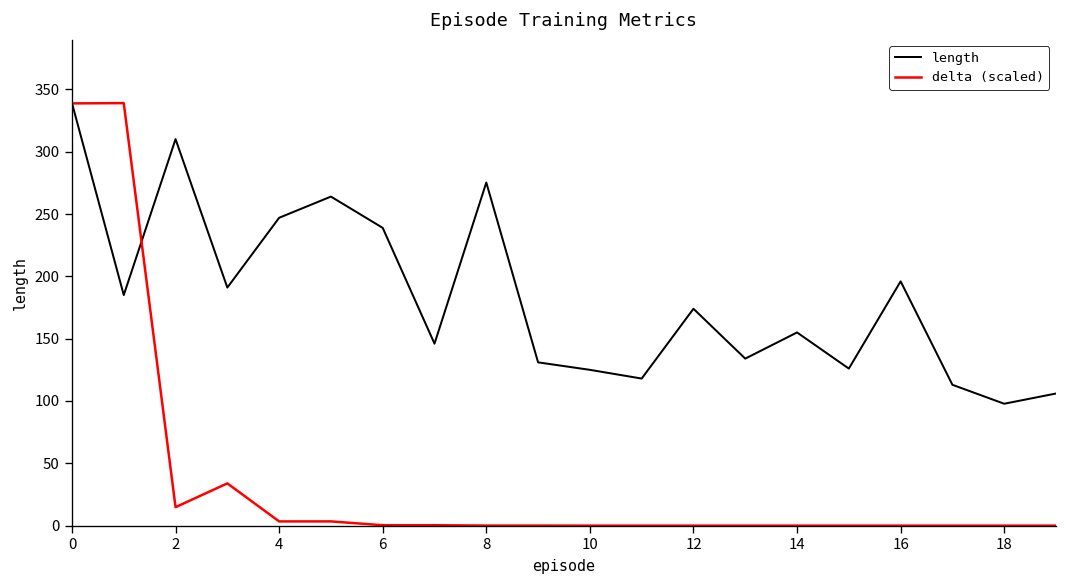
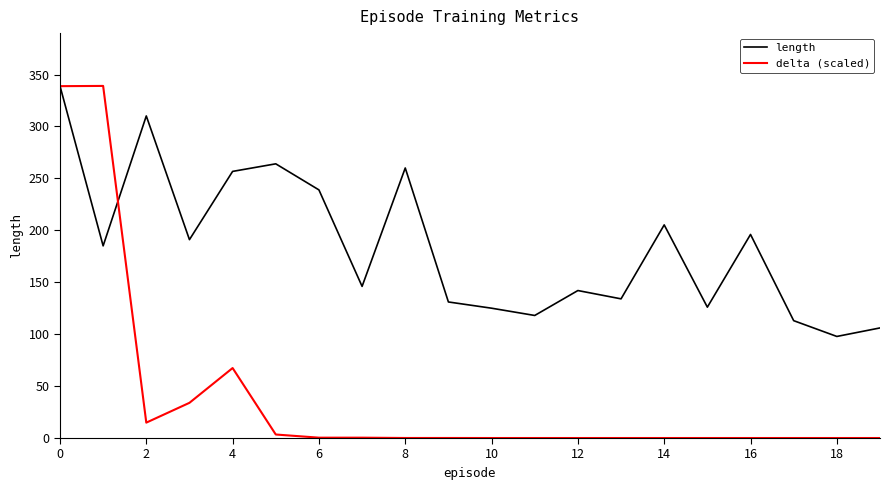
length, 4: 247 -> 257
delta (scaled), 4: 3 -> 67
length, 8: 275 -> 260
length, 12: 174 -> 142
length, 14: 155 -> 205
